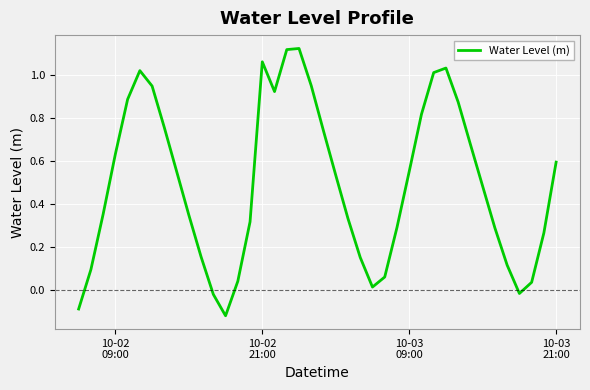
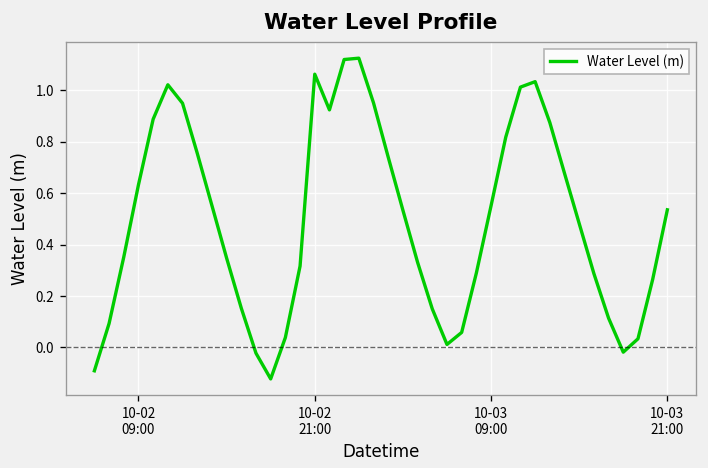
10-03 21:00: 0.59 -> 0.54
